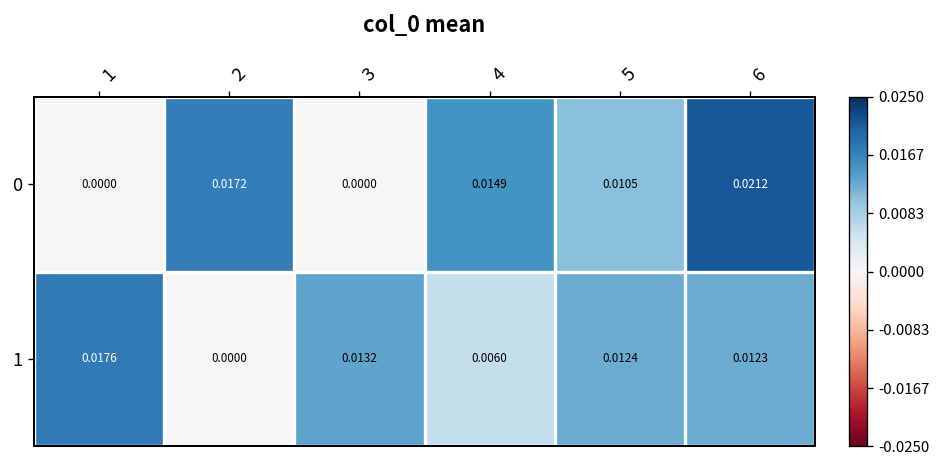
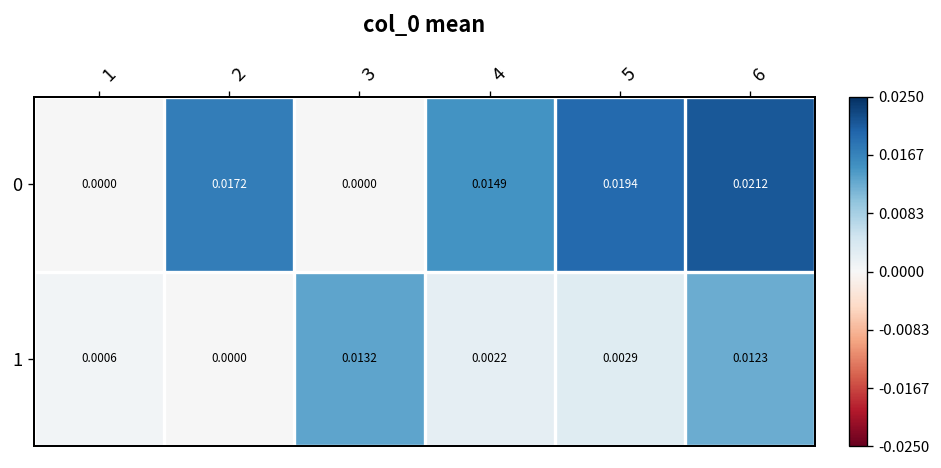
0, 5: 0.0105 -> 0.0194
1, 1: 0.0176 -> 0.0006
1, 4: 0.0060 -> 0.0022
1, 5: 0.0124 -> 0.0029
